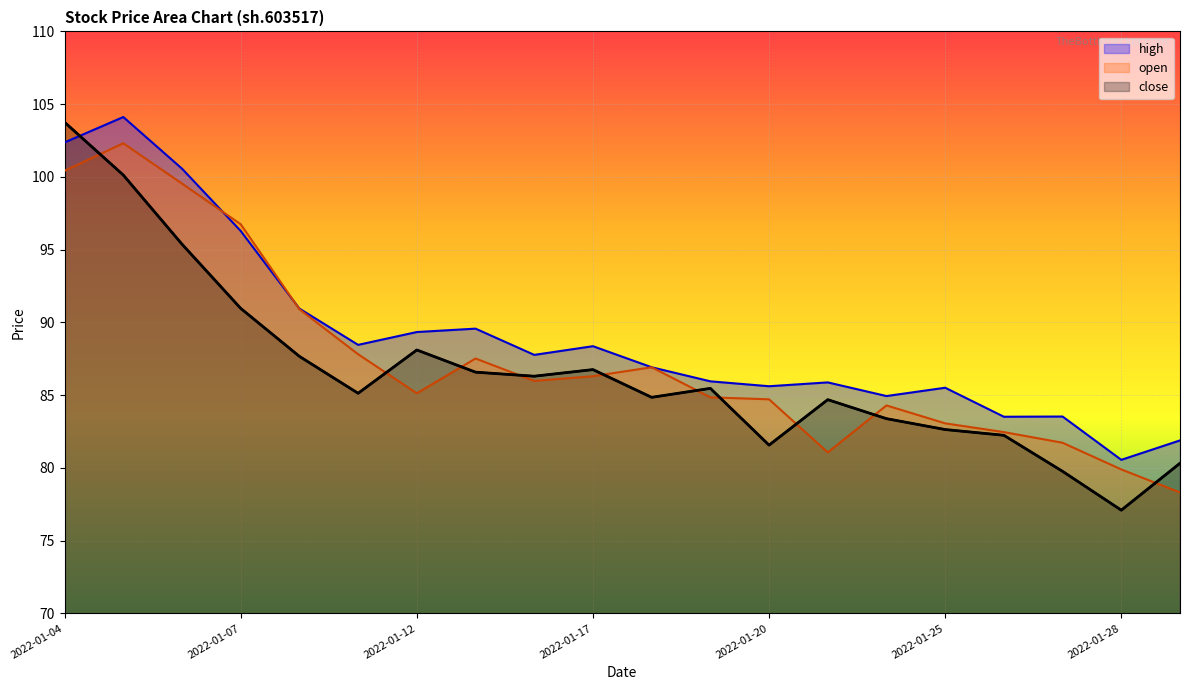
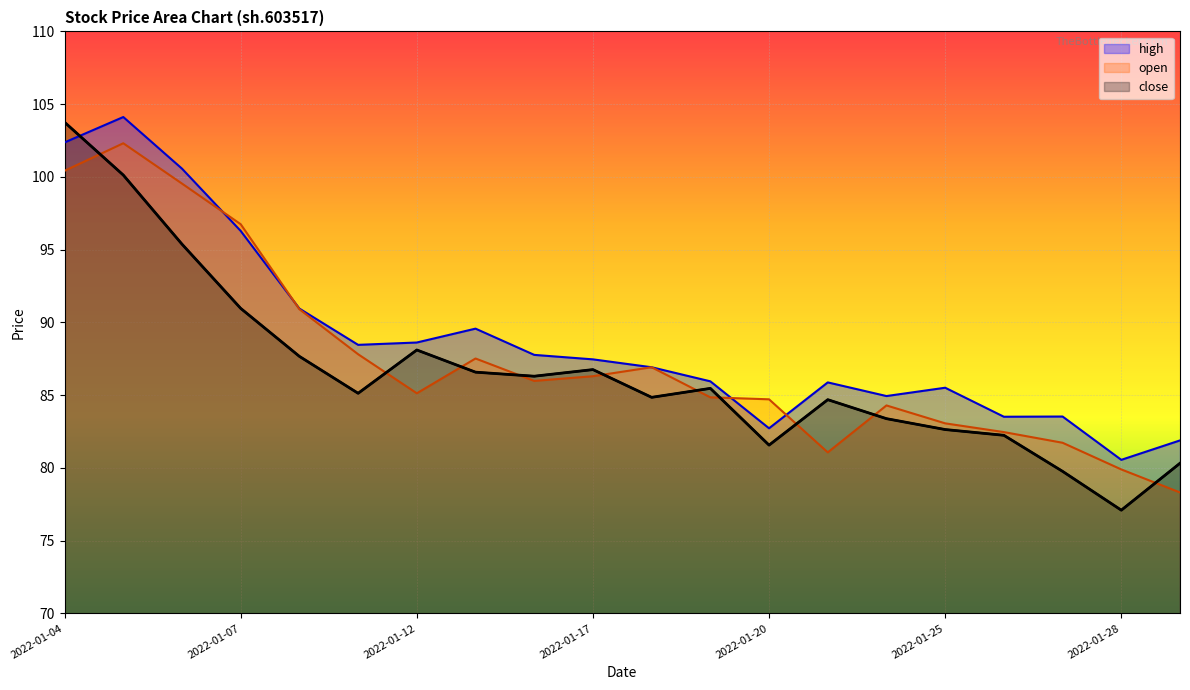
high, 2022-01-12: 89.3 -> 88.6
high, 2022-01-17: 88.4 -> 87.5
high, 2022-01-20: 85.6 -> 82.7
